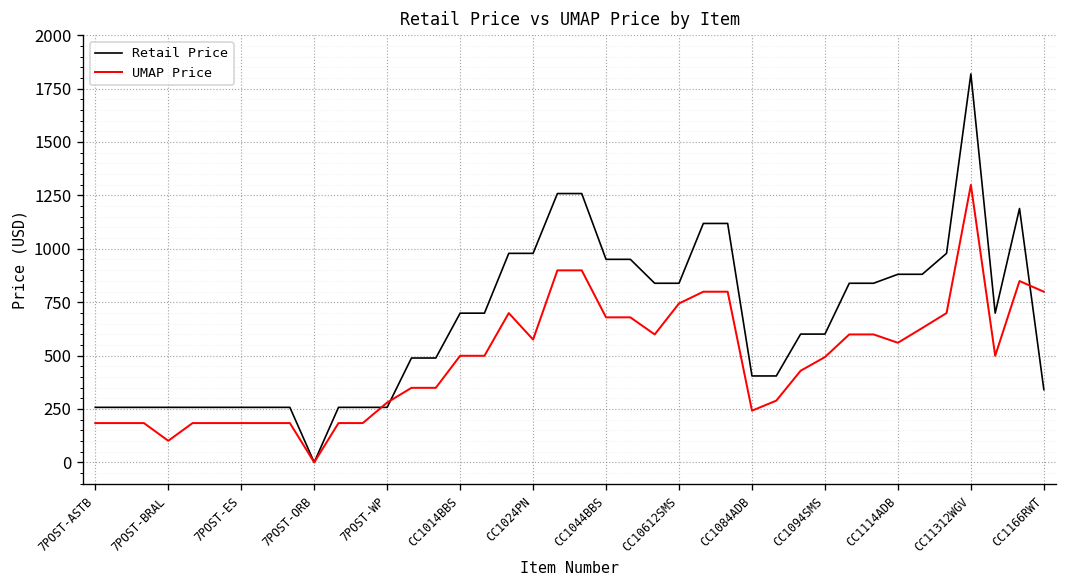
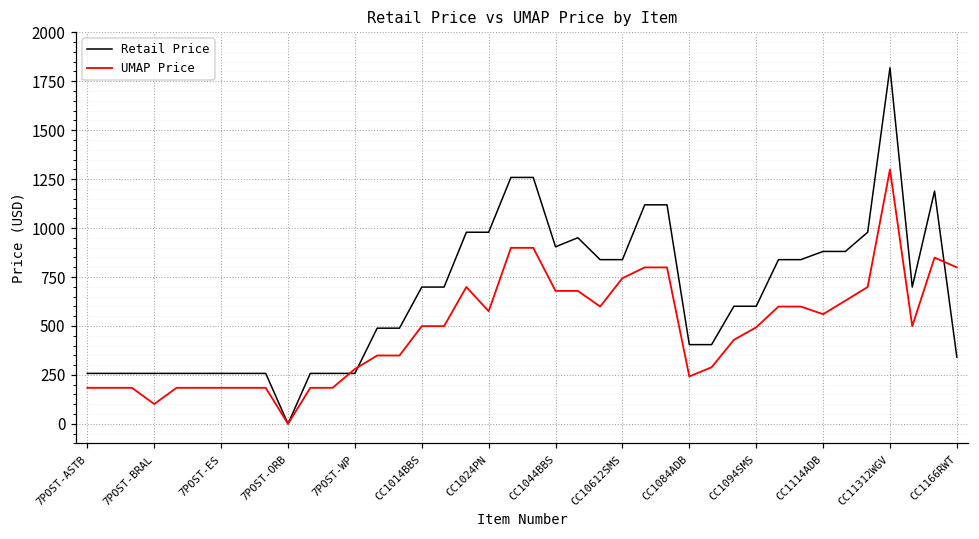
Retail Price, CC1044BBS: 950 -> 900
